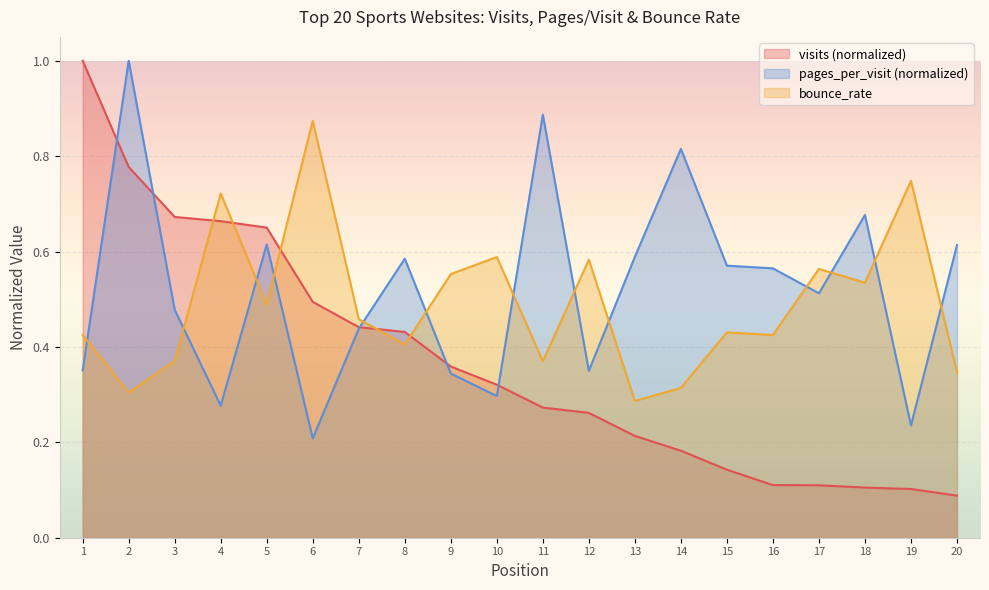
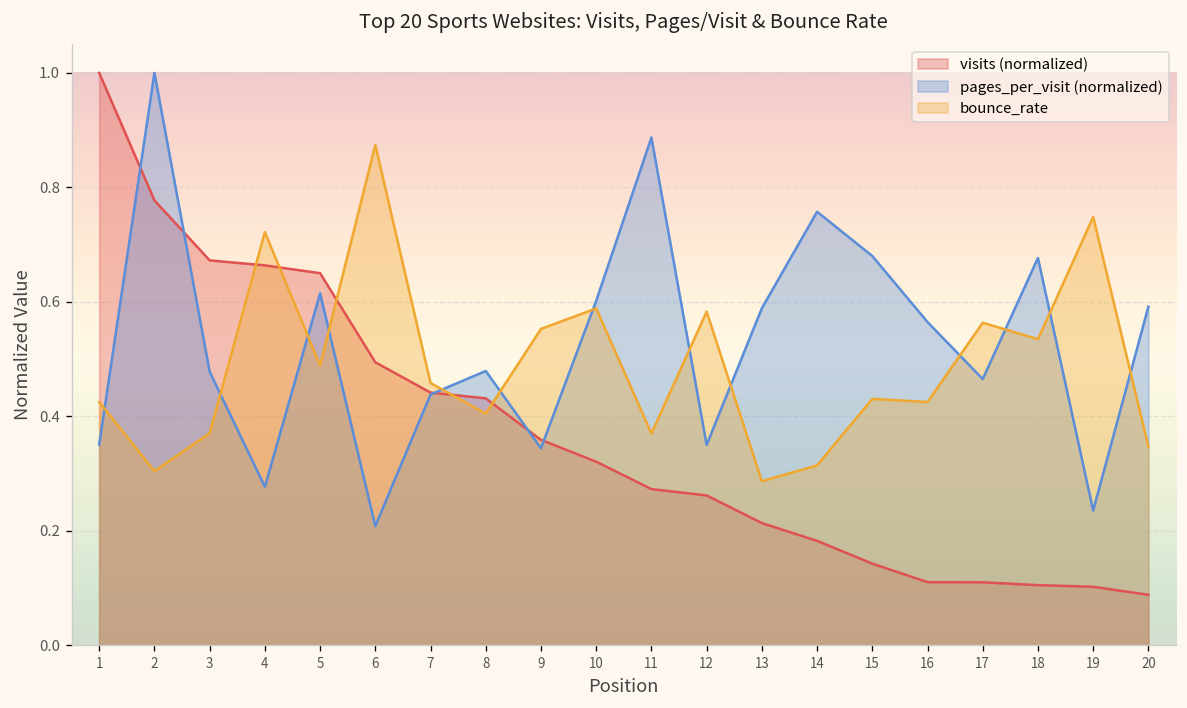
pages_per_visit (normalized), 8: 0.59 -> 0.48
pages_per_visit (normalized), 10: 0.30 -> 0.60
pages_per_visit (normalized), 14: 0.82 -> 0.76
pages_per_visit (normalized), 15: 0.57 -> 0.68
pages_per_visit (normalized), 17: 0.51 -> 0.47
pages_per_visit (normalized), 20: 0.61 -> 0.59
